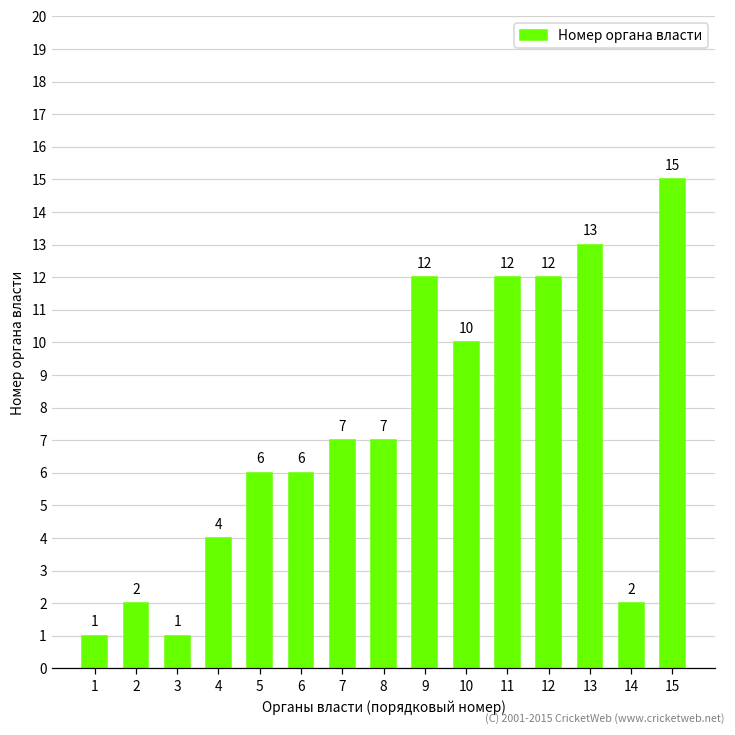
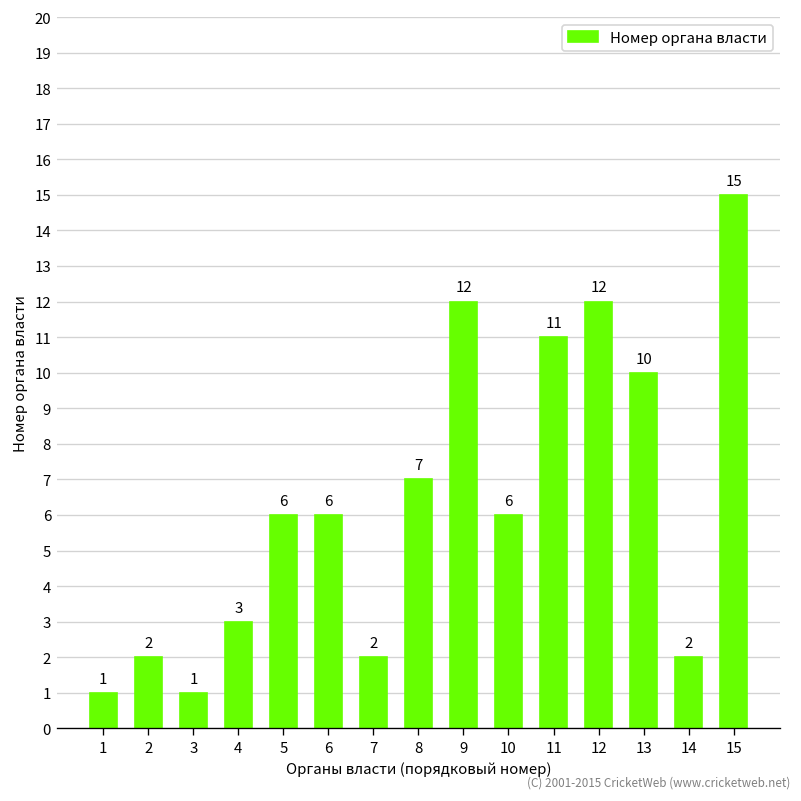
4: 4 -> 3
7: 7 -> 2
10: 10 -> 6
11: 12 -> 11
13: 13 -> 10
